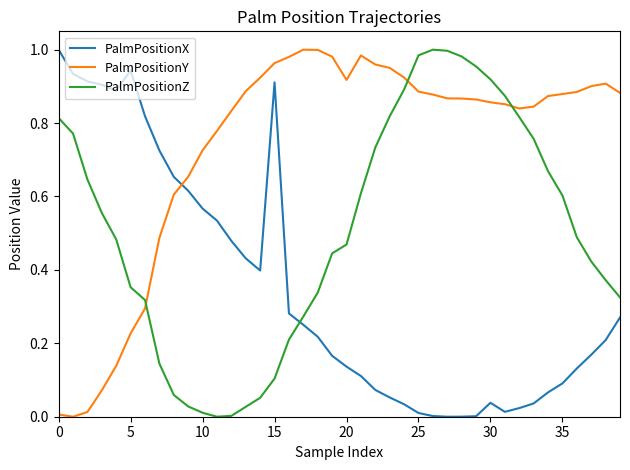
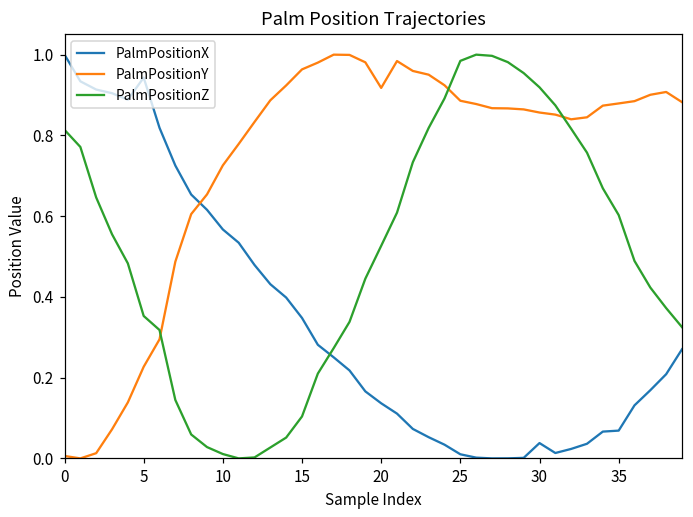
PalmPositionX, 15: 0.91 -> 0.35
PalmPositionZ, 20: 0.47 -> 0.53
PalmPositionX, 35: 0.09 -> 0.07
